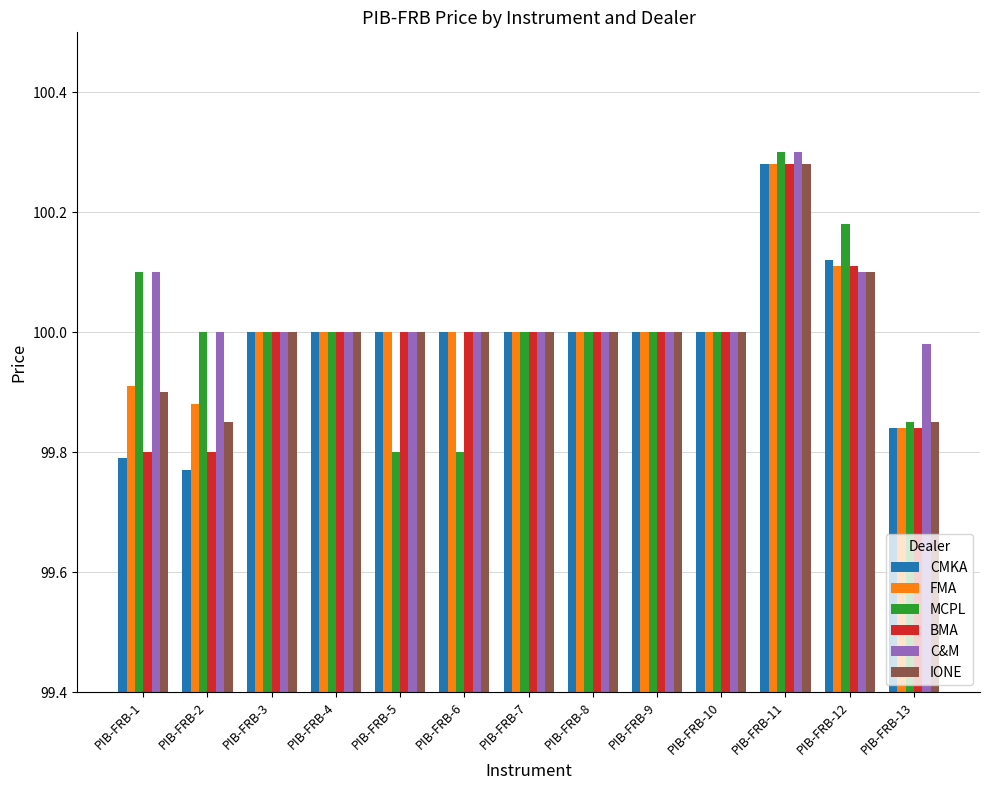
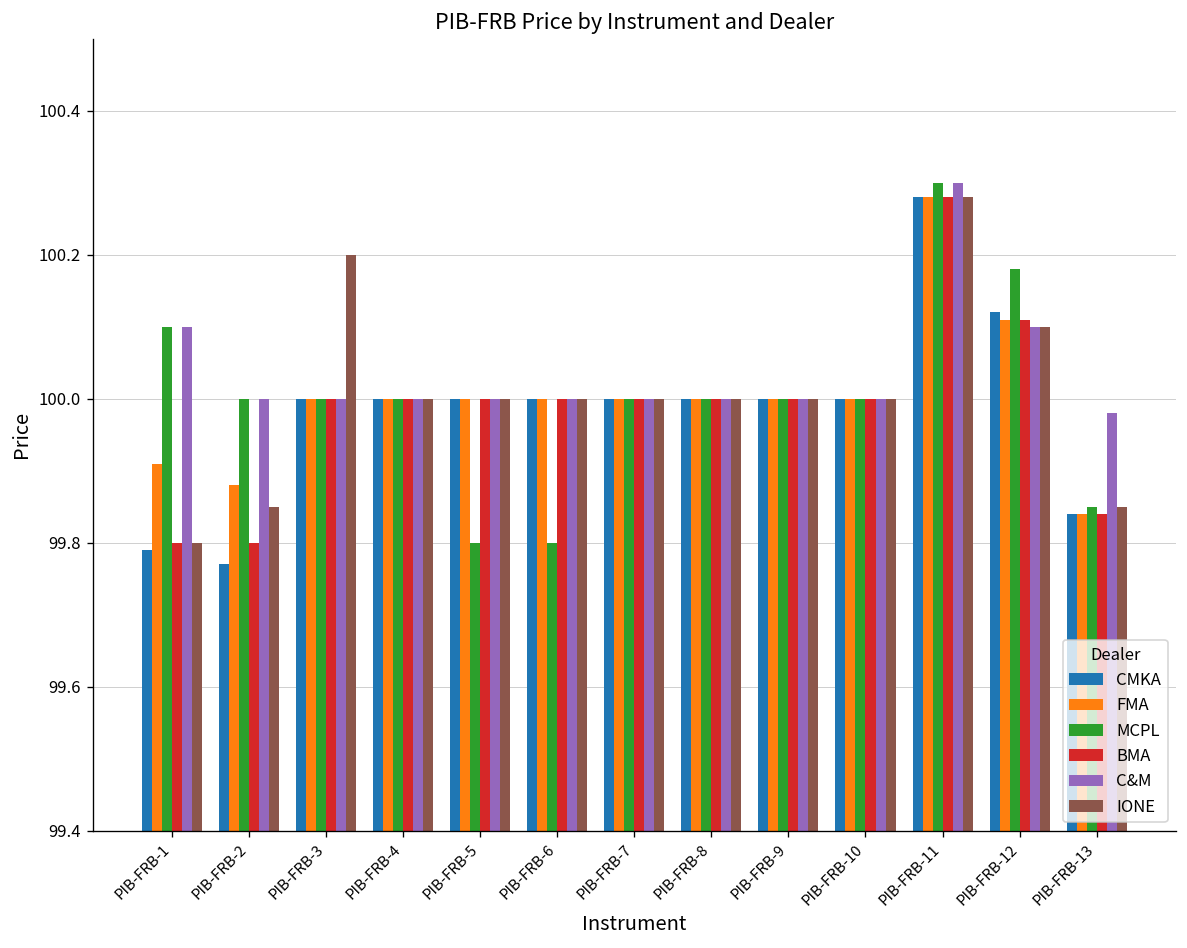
IONE, PIB-FRB-1: 99.9 -> 99.8
IONE, PIB-FRB-3: 100.0 -> 100.2
